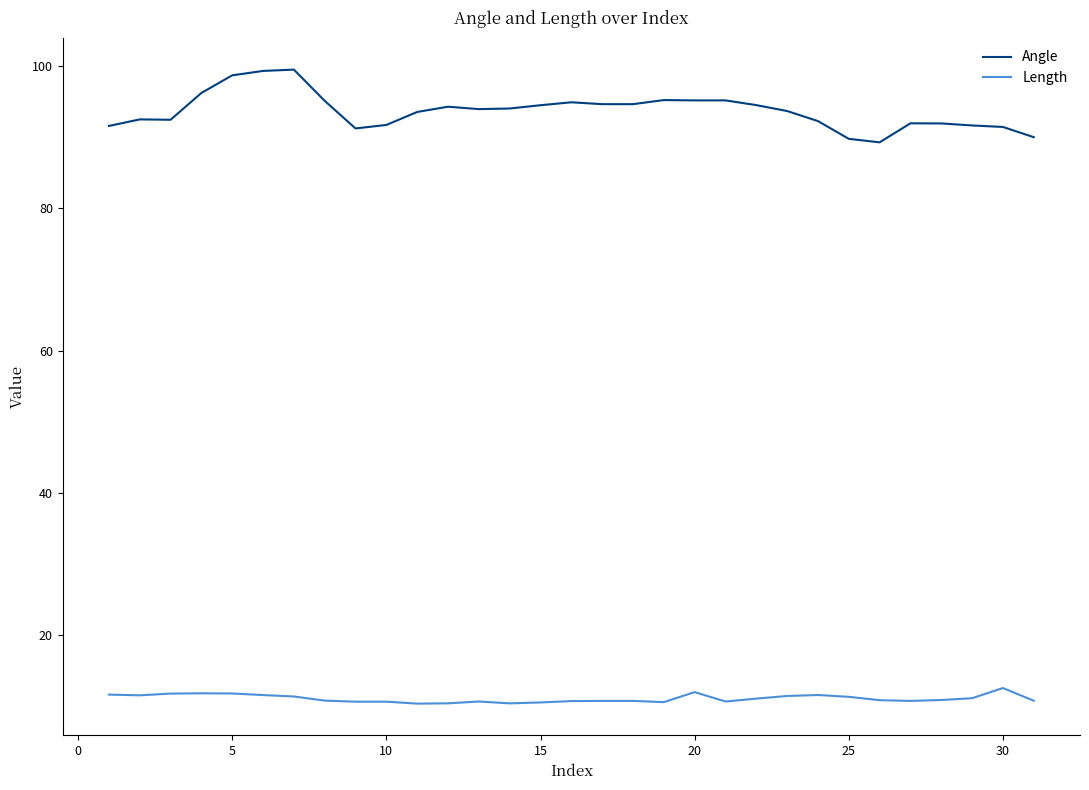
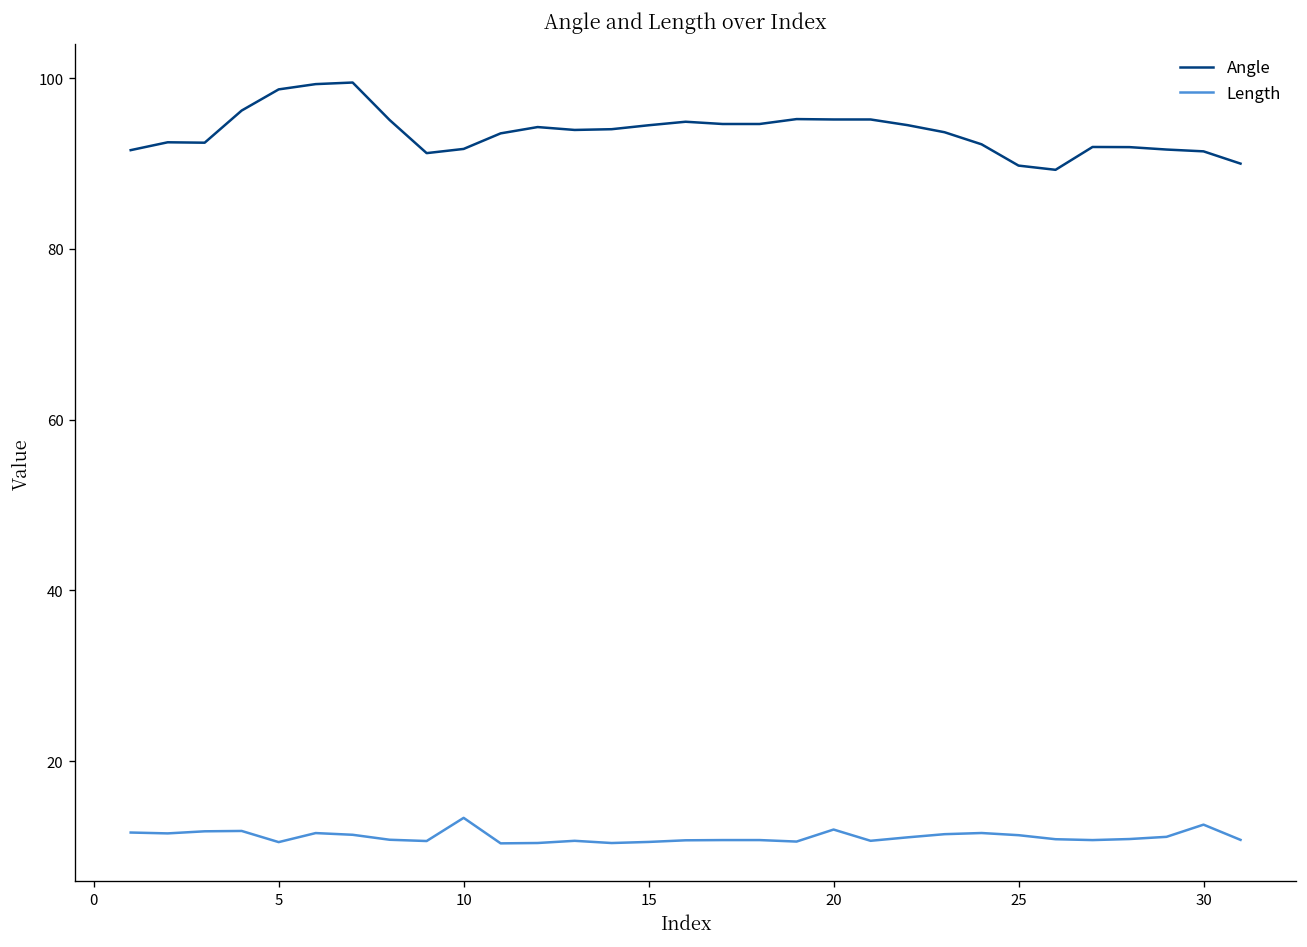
Length, 5: 12 -> 11
Length, 10: 11 -> 13
